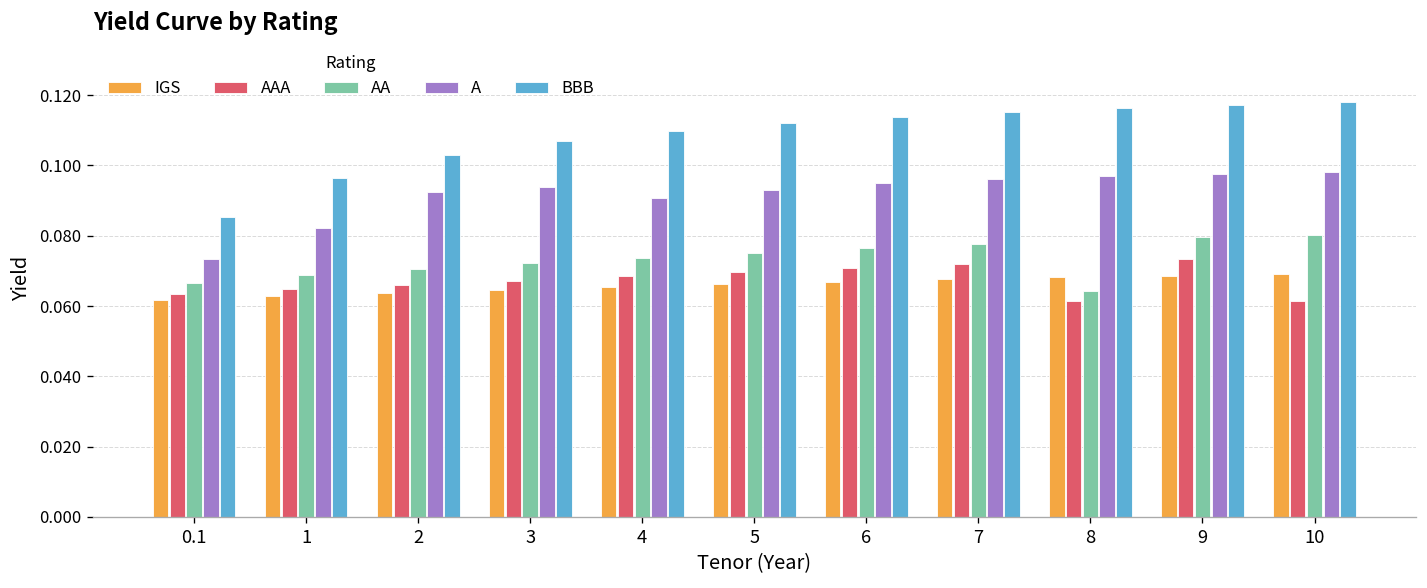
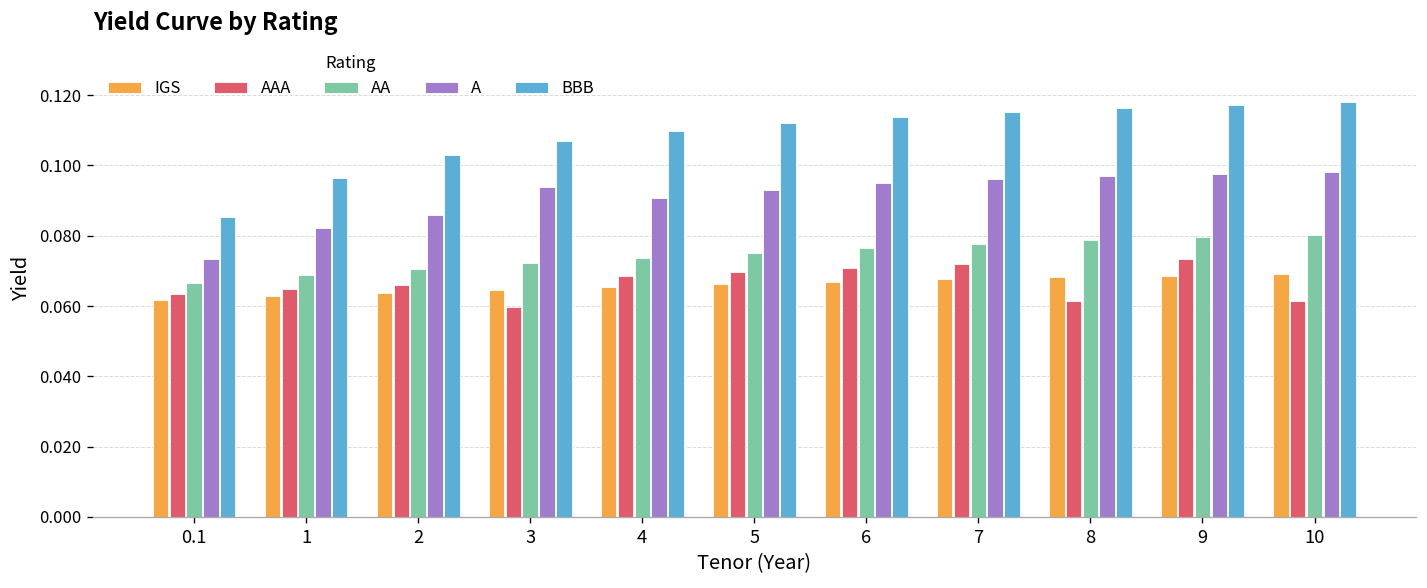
A, 2: 0.093 -> 0.086
AAA, 3: 0.067 -> 0.060
AA, 8: 0.064 -> 0.079
